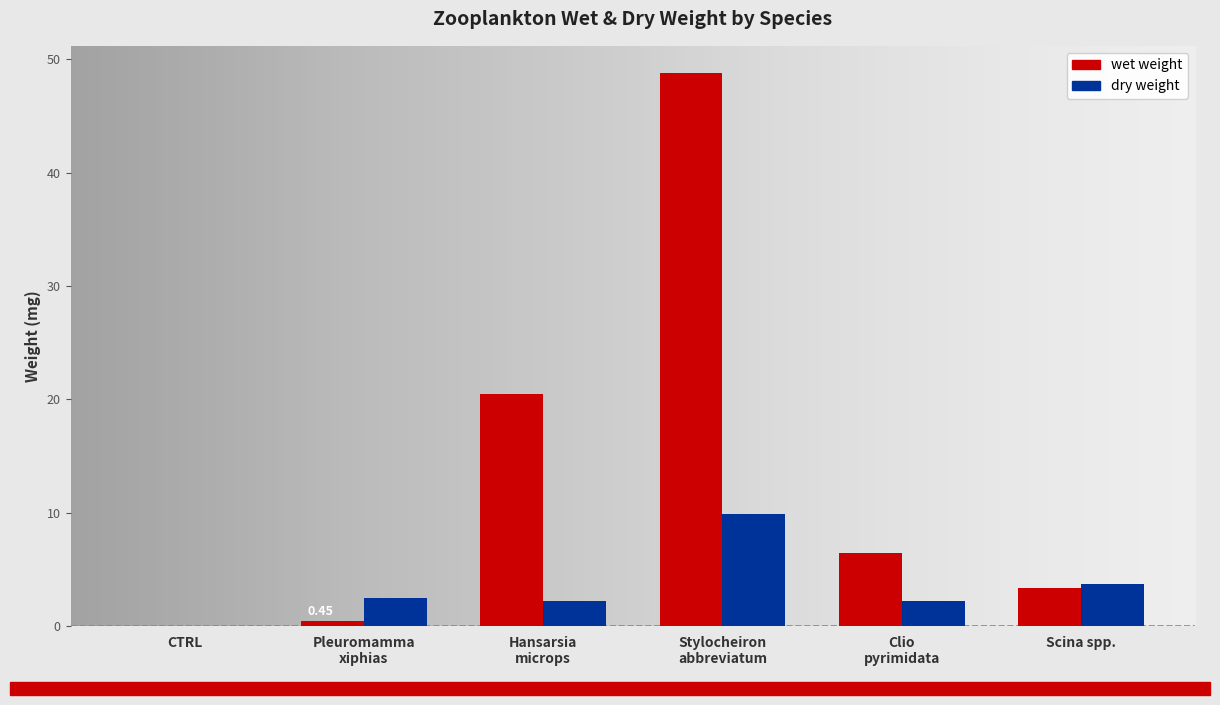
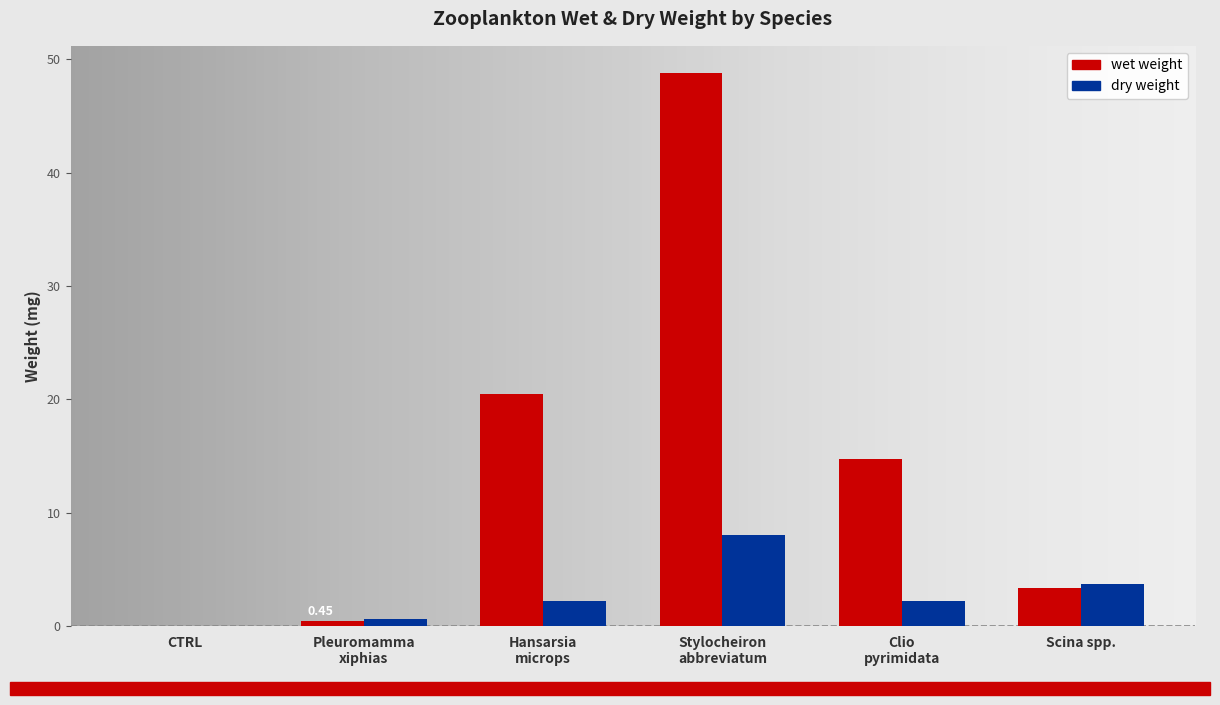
dry weight, Pleuromamma xiphias: 2.5 -> 0.6
dry weight, Stylocheiron abbreviatum: 9.9 -> 8.0
wet weight, Clio pyrimidata: 6.4 -> 14.8
